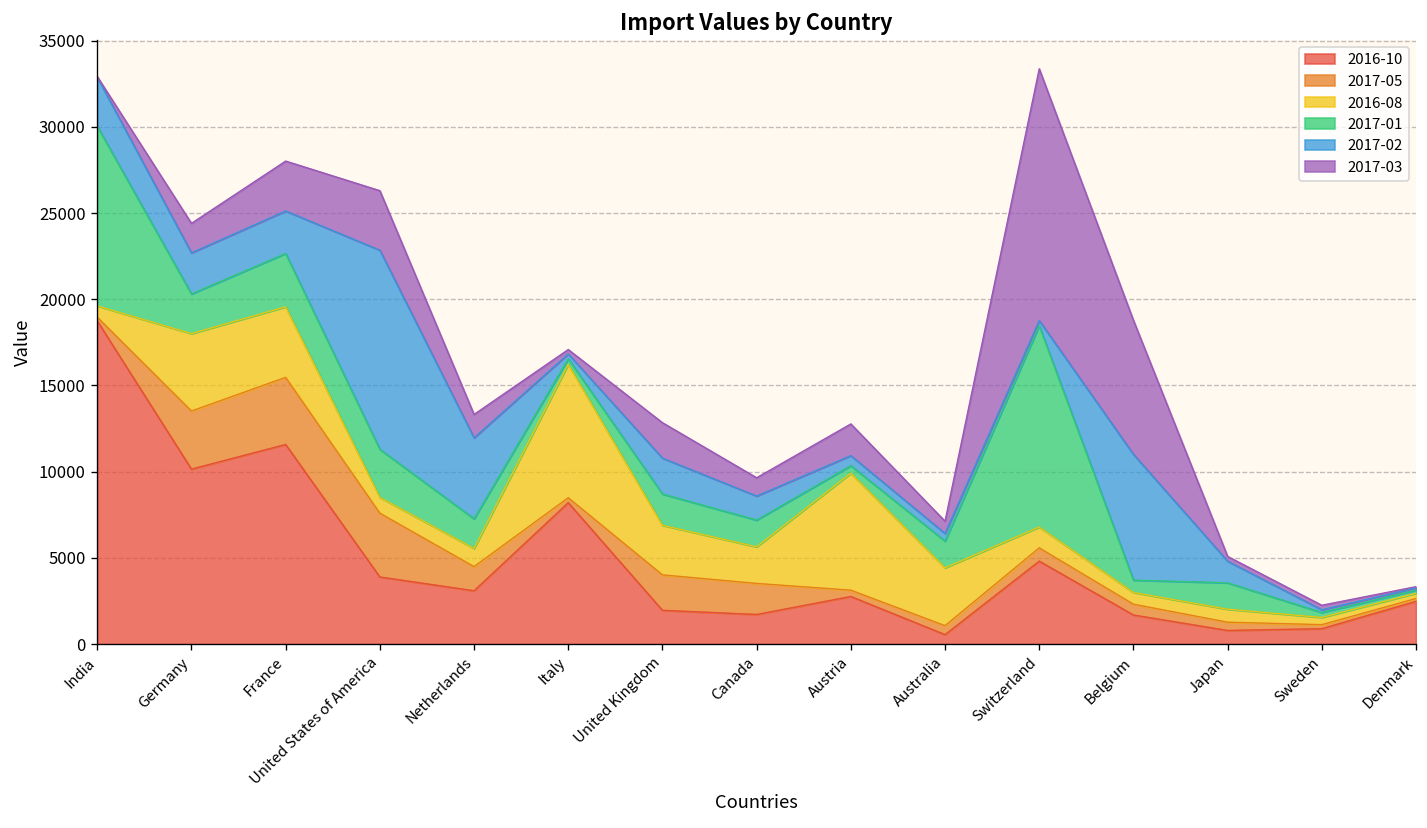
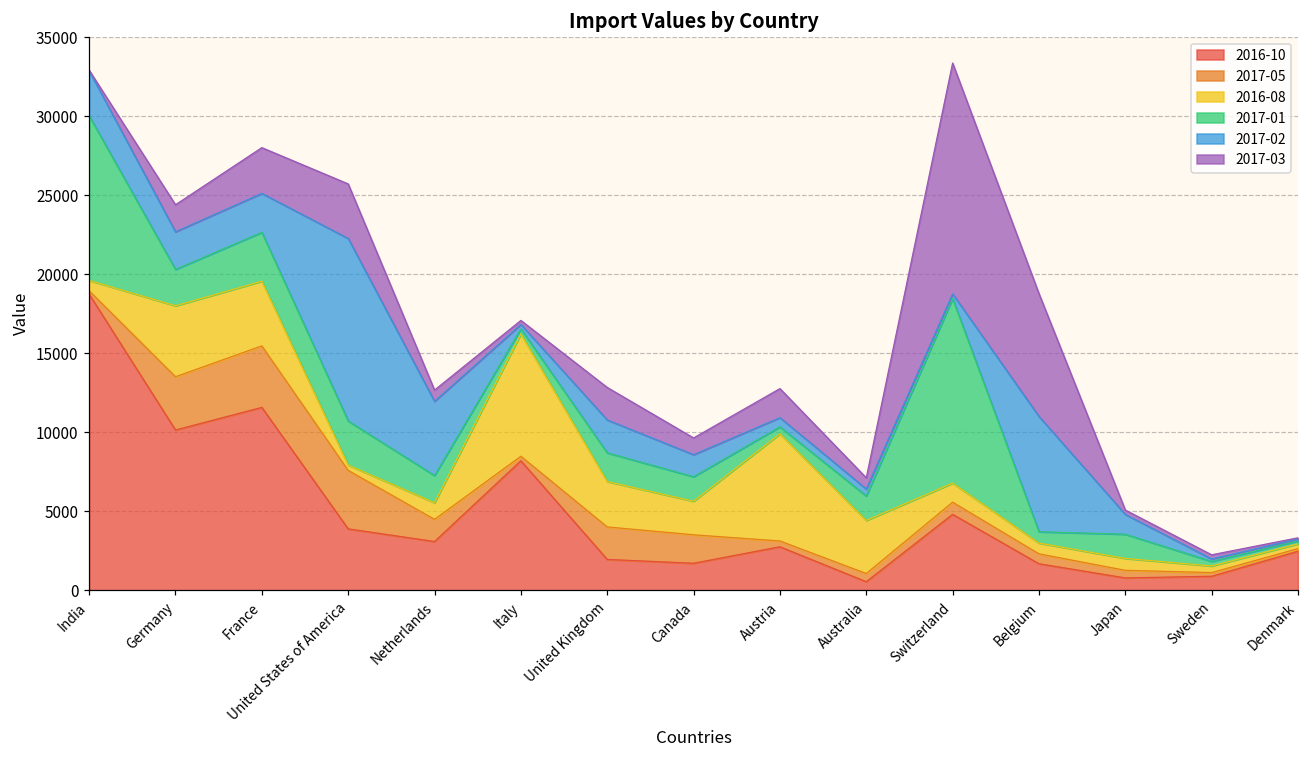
2016-08, United States of America: 900 -> 300
2017-03, Netherlands: 1400 -> 700
